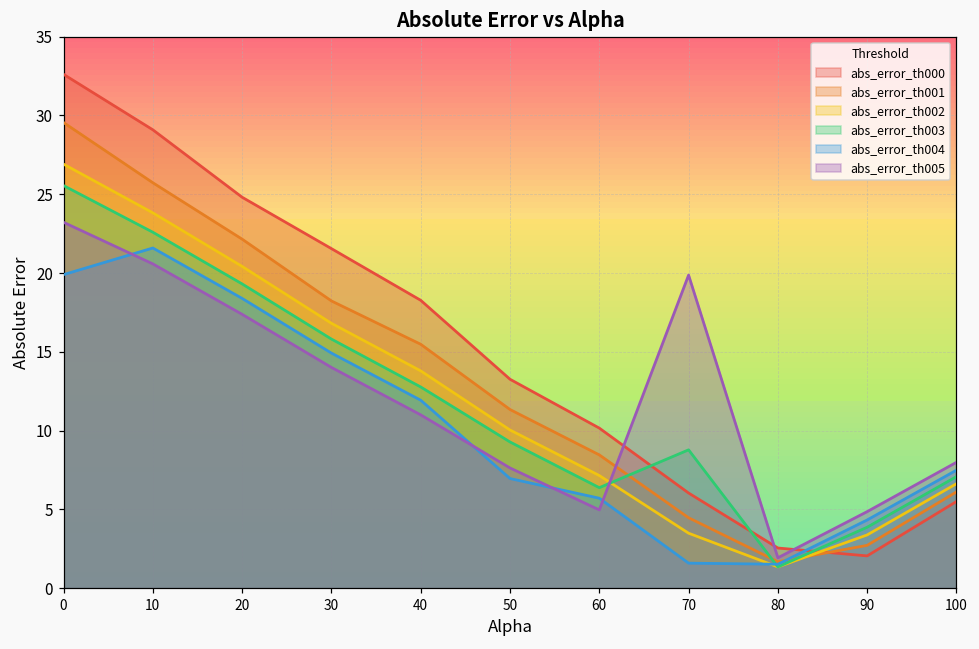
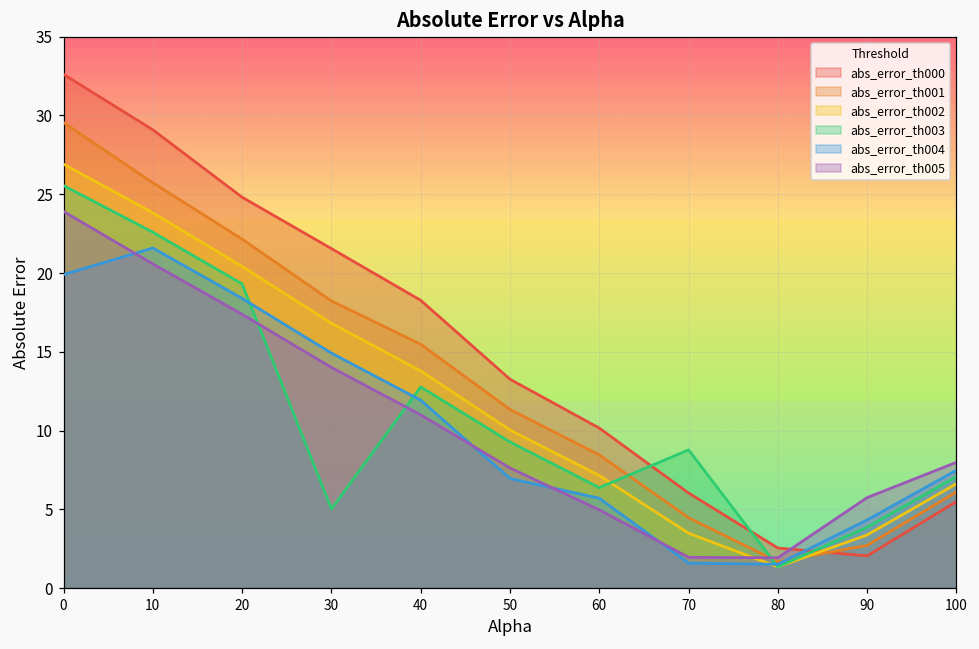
abs_error_th005, 0: 23.2 -> 23.9
abs_error_th003, 30: 15.8 -> 5.0
abs_error_th005, 70: 19.9 -> 2.0
abs_error_th005, 90: 4.9 -> 5.8
